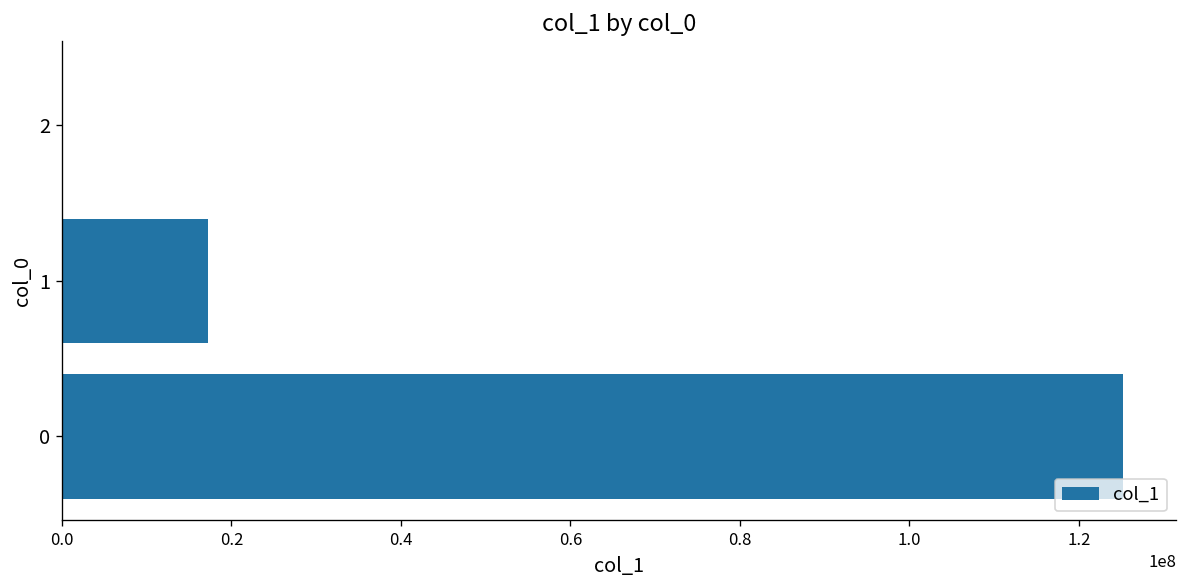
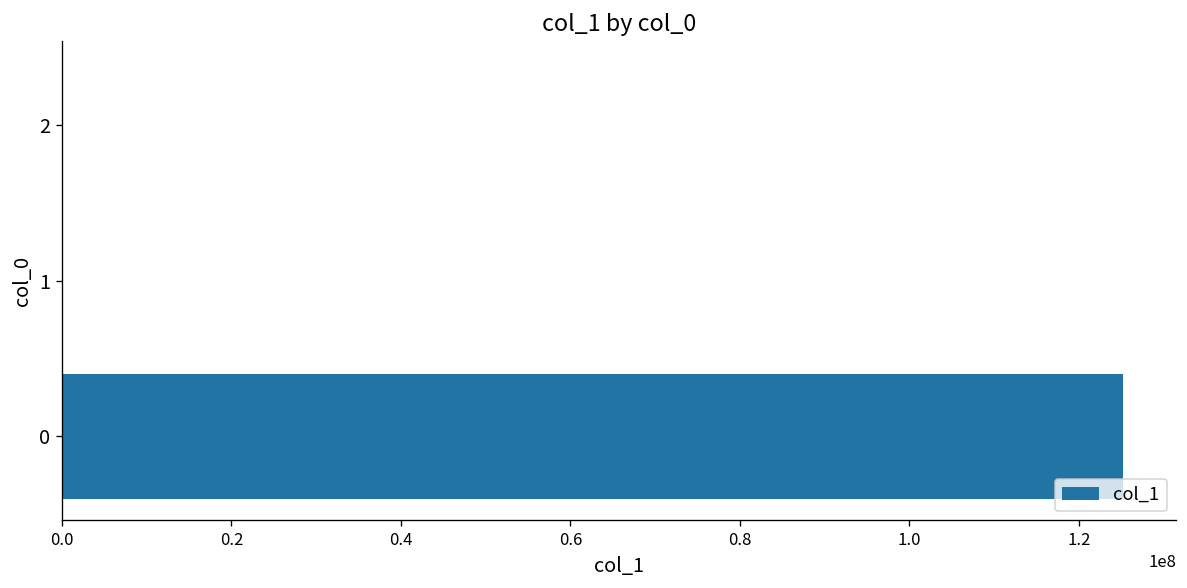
1: 17000000 -> 0
